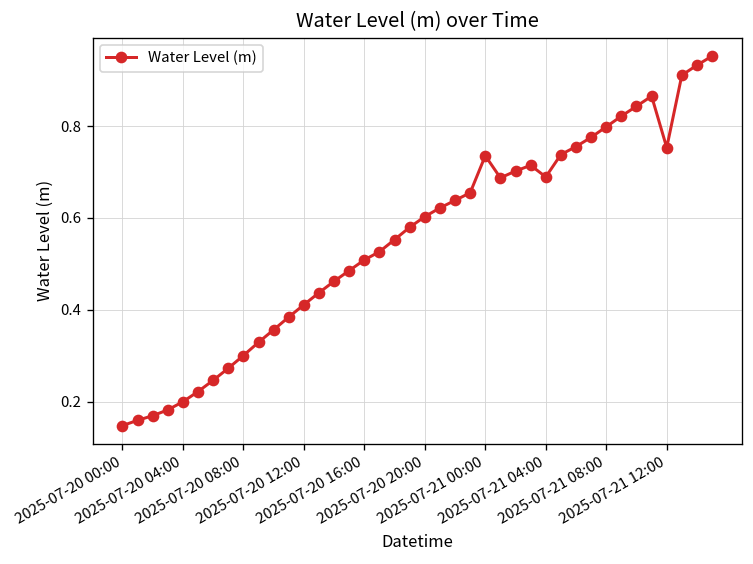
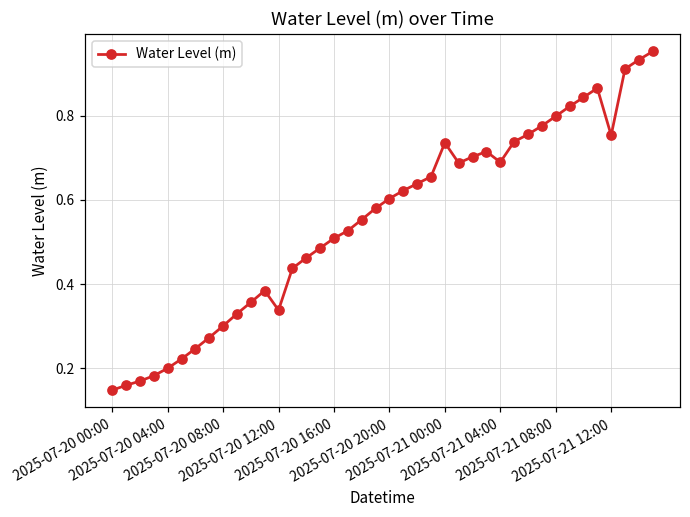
2025-07-20 12:00: 0.41 -> 0.34
